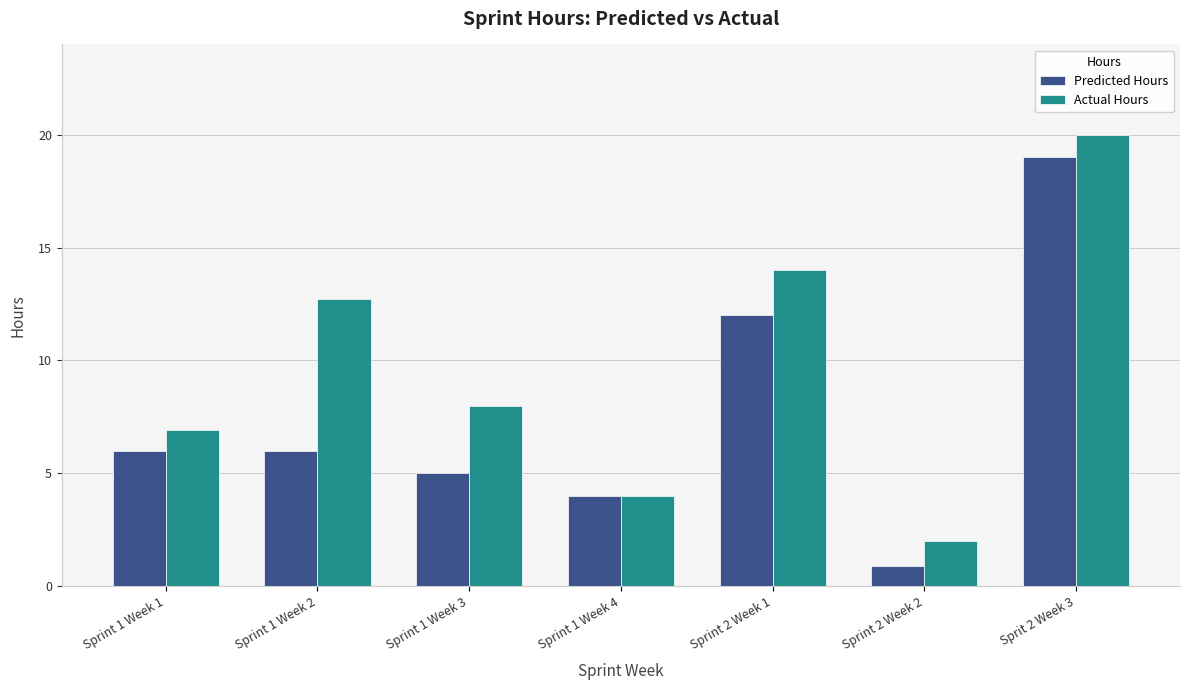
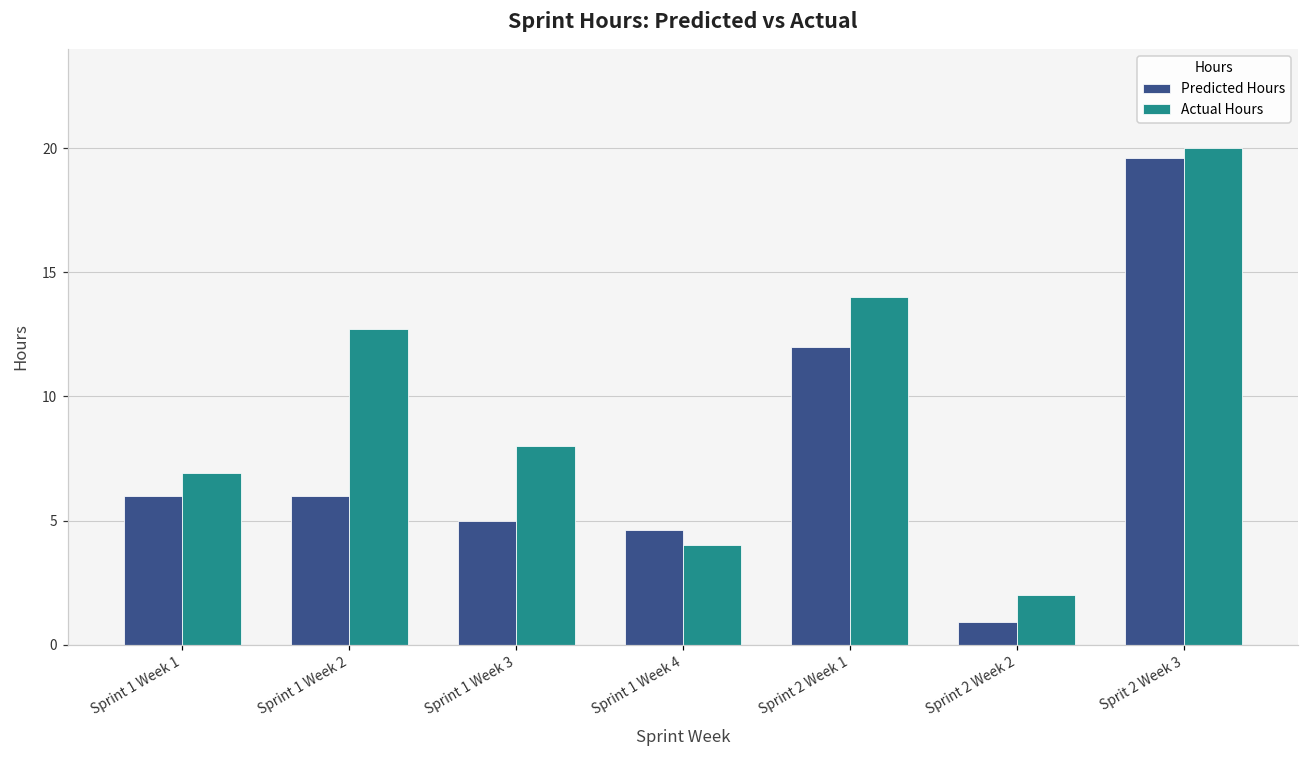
Predicted Hours, Sprint 1 Week 4: 4.0 -> 4.6
Predicted Hours, Sprit 2 Week 3: 19.0 -> 19.6
